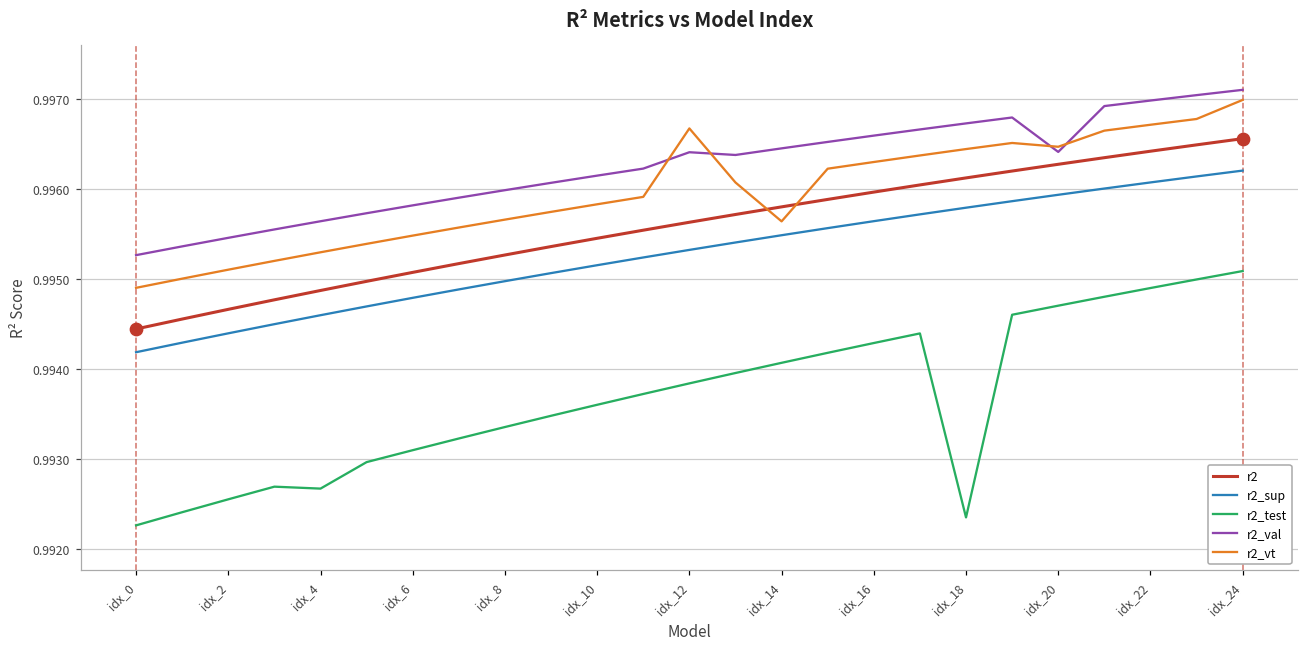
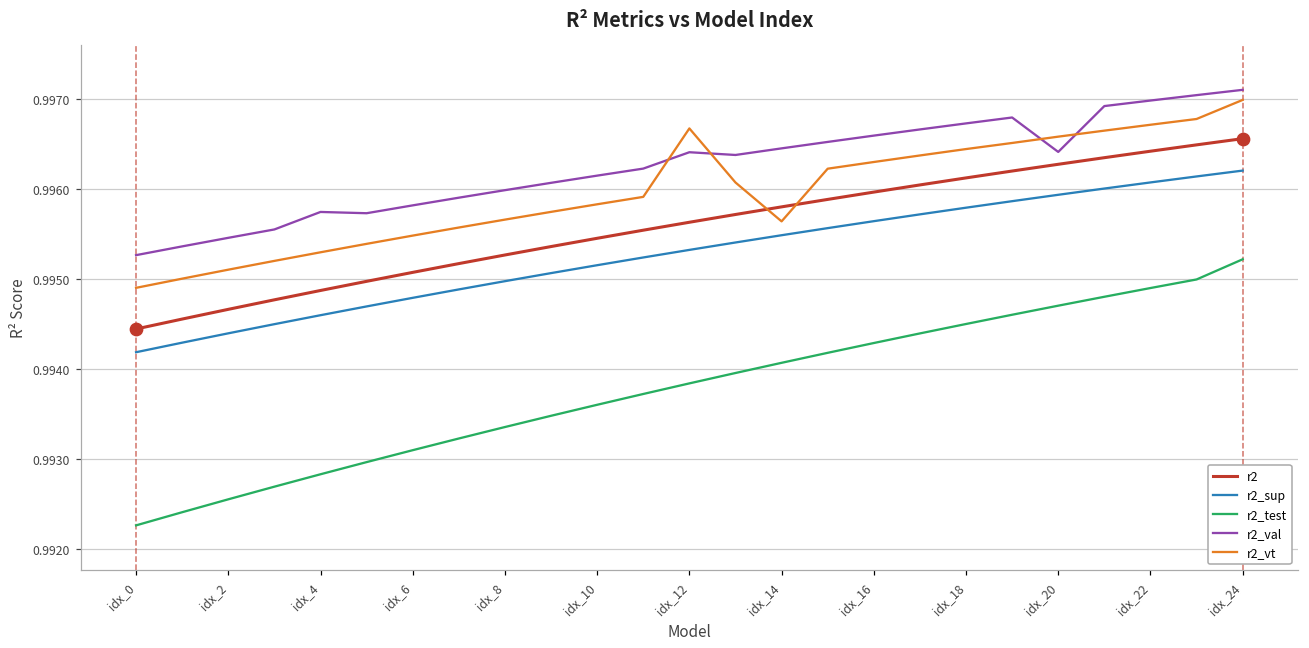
r2_test, idx_4: 0.9927 -> 0.9928
r2_val, idx_4: 0.9956 -> 0.9957
r2_test, idx_18: 0.9923 -> 0.9945
r2_vt, idx_20: 0.9965 -> 0.9966
r2_test, idx_24: 0.9951 -> 0.9952
